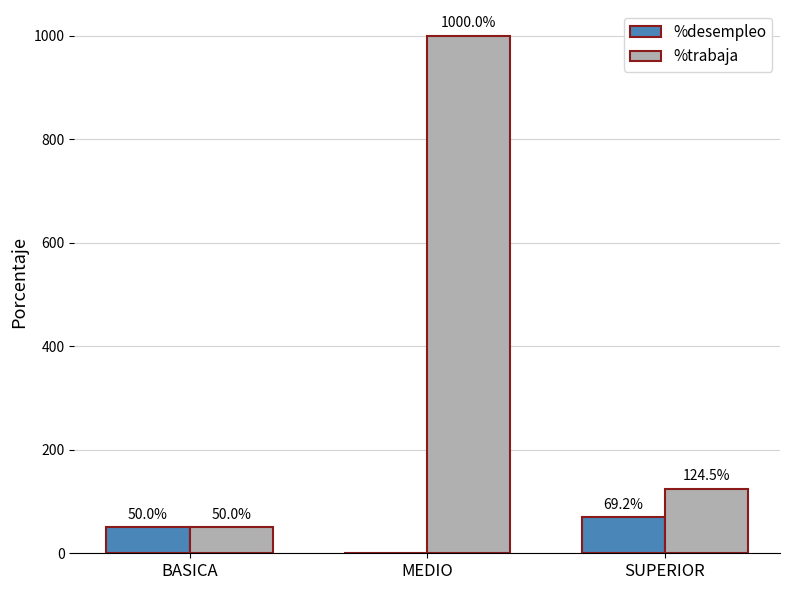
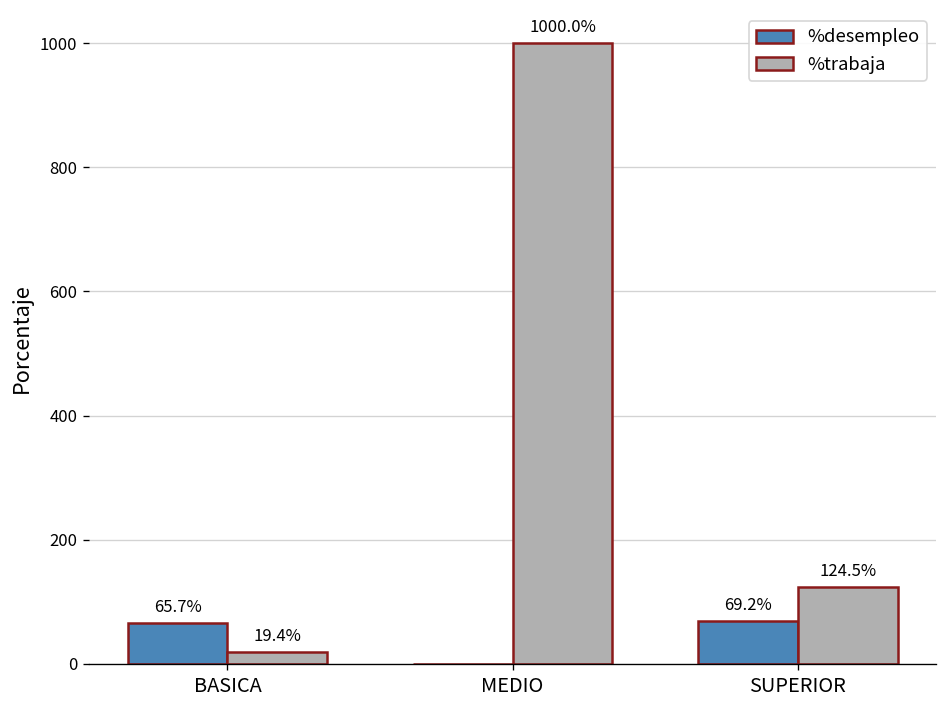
%desempleo, BASICA: 50.0% -> 65.7%
%trabaja, BASICA: 50.0% -> 19.4%
